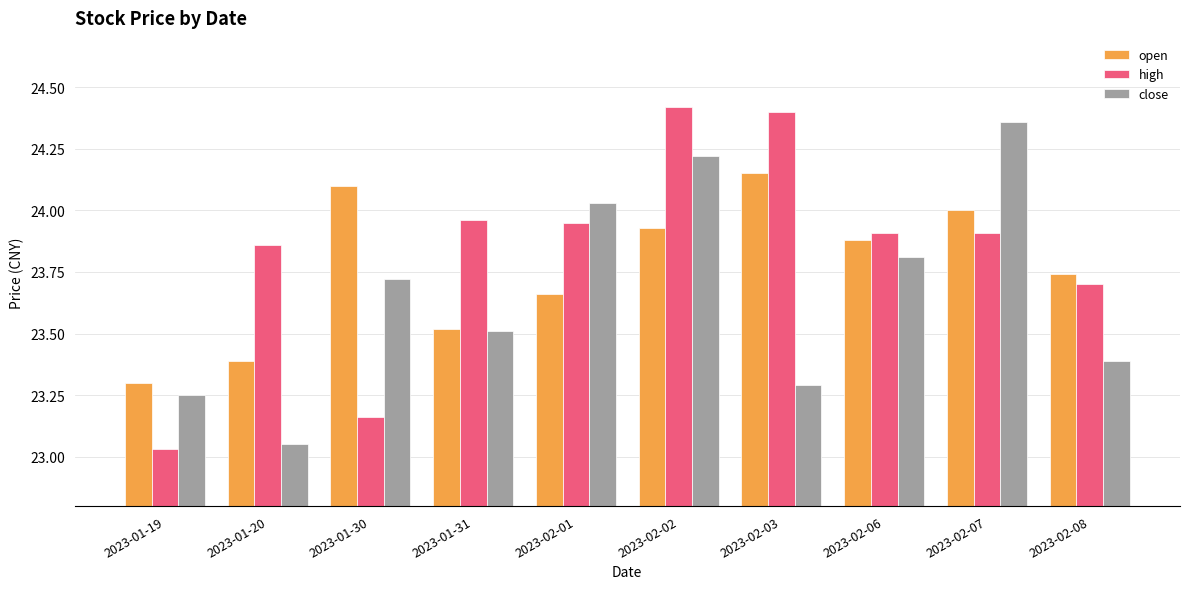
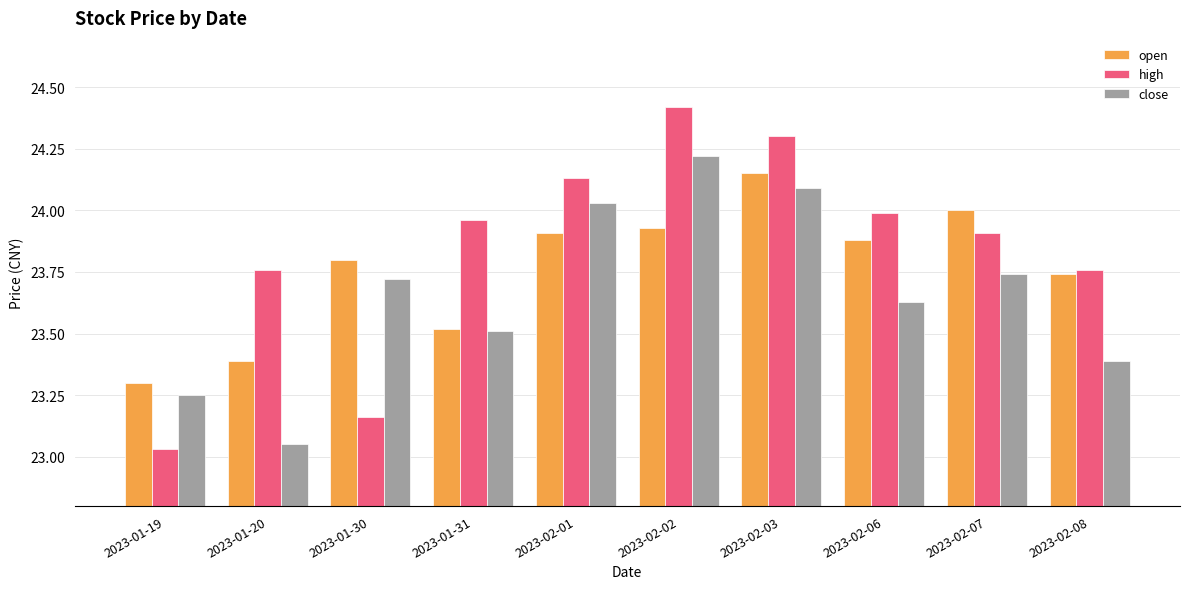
high, 2023-01-20: 23.86 -> 23.76
open, 2023-01-30: 24.1 -> 23.8
open, 2023-02-01: 23.66 -> 23.91
high, 2023-02-01: 23.95 -> 24.13
high, 2023-02-03: 24.4 -> 24.3
close, 2023-02-03: 23.29 -> 24.09
high, 2023-02-06: 23.91 -> 23.99
close, 2023-02-06: 23.81 -> 23.63
close, 2023-02-07: 24.36 -> 23.74
high, 2023-02-08: 23.70 -> 23.76
